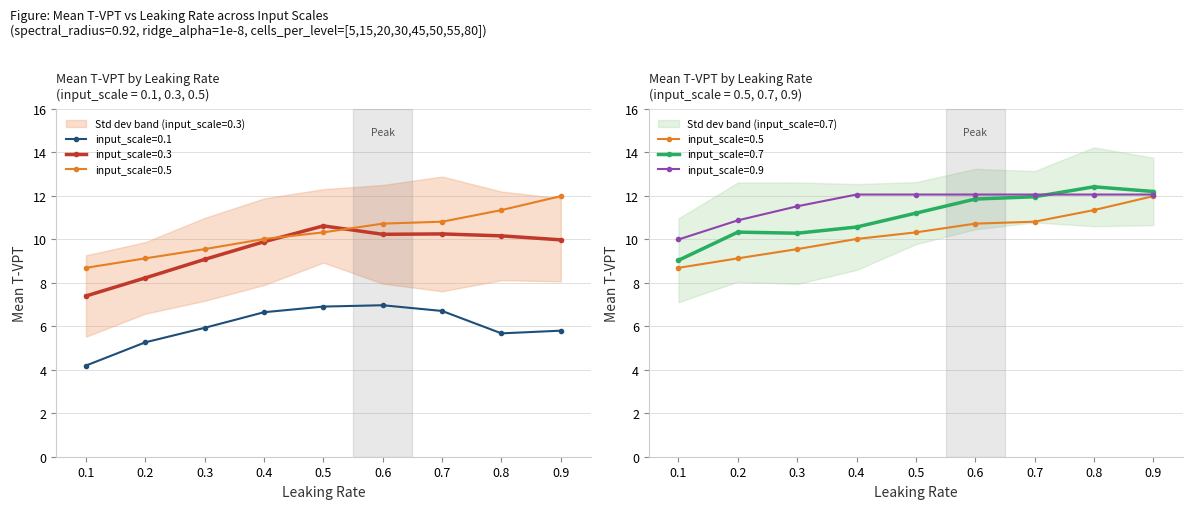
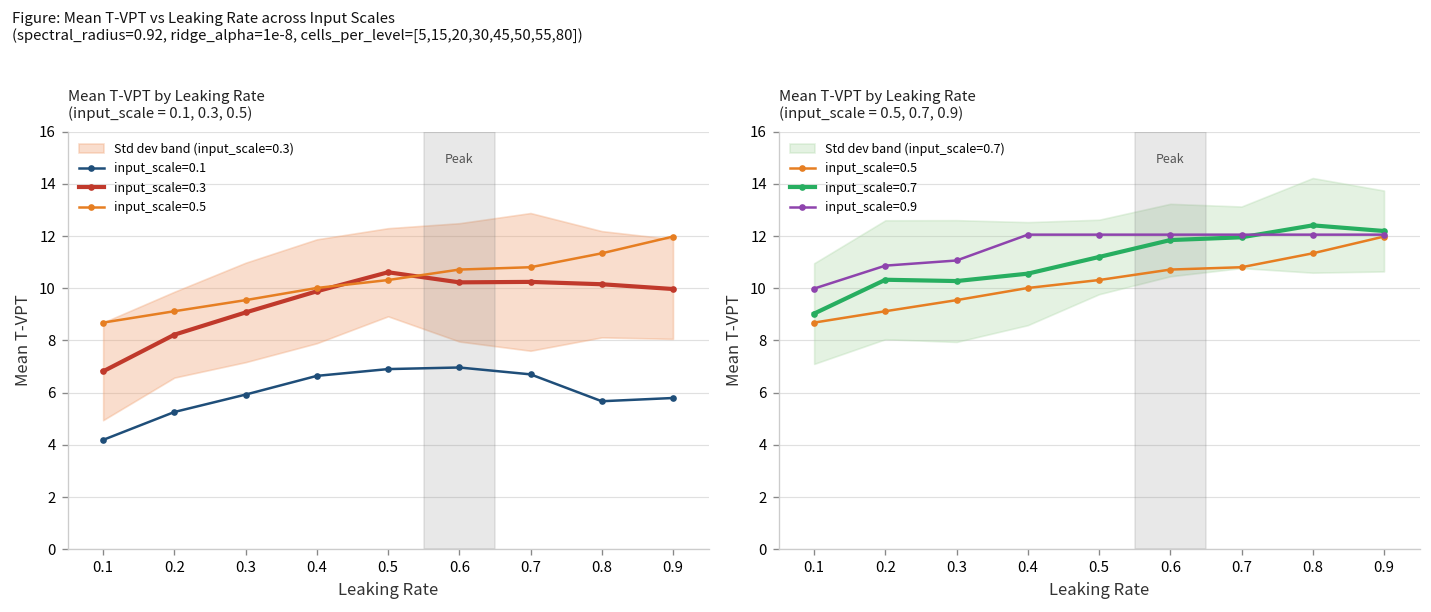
Mean T-VPT by Leaking Rate (input_scale = 0.1, 0.3, 0.5), input_scale=0.3, 0.1: 7.4 -> 6.8
Mean T-VPT by Leaking Rate (input_scale = 0.5, 0.7, 0.9), input_scale=0.9, 0.3: 11.5 -> 11.1
